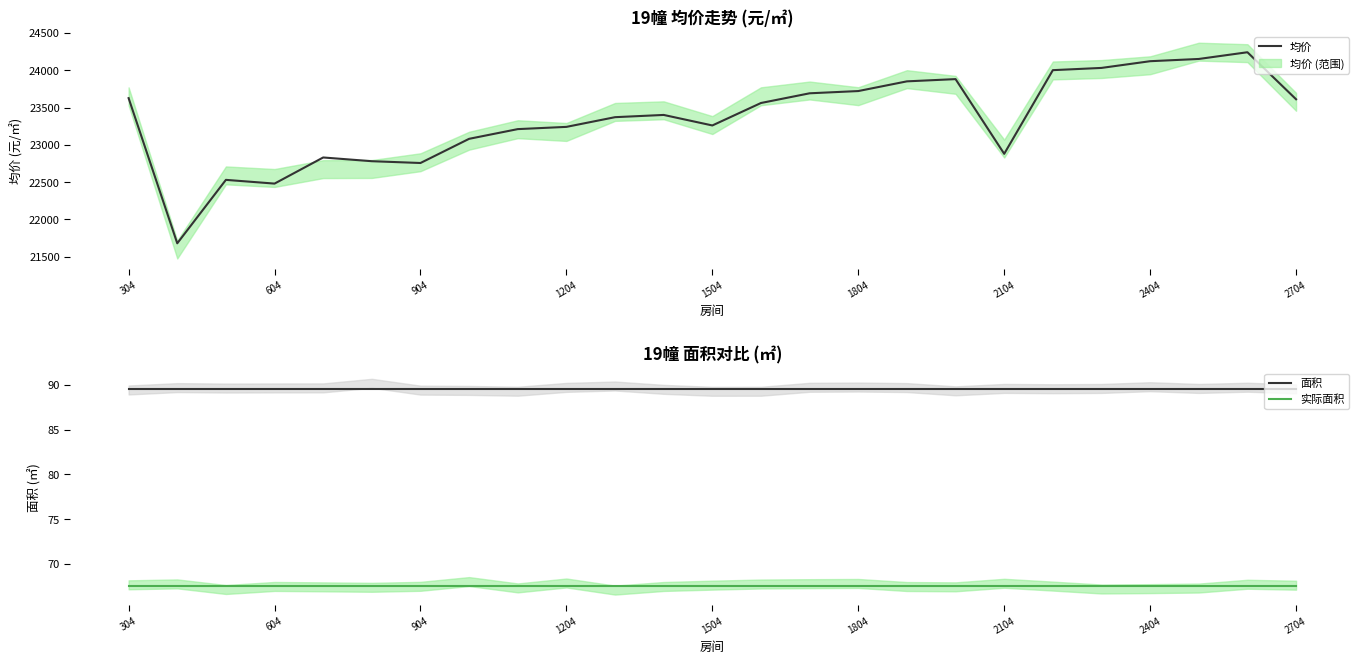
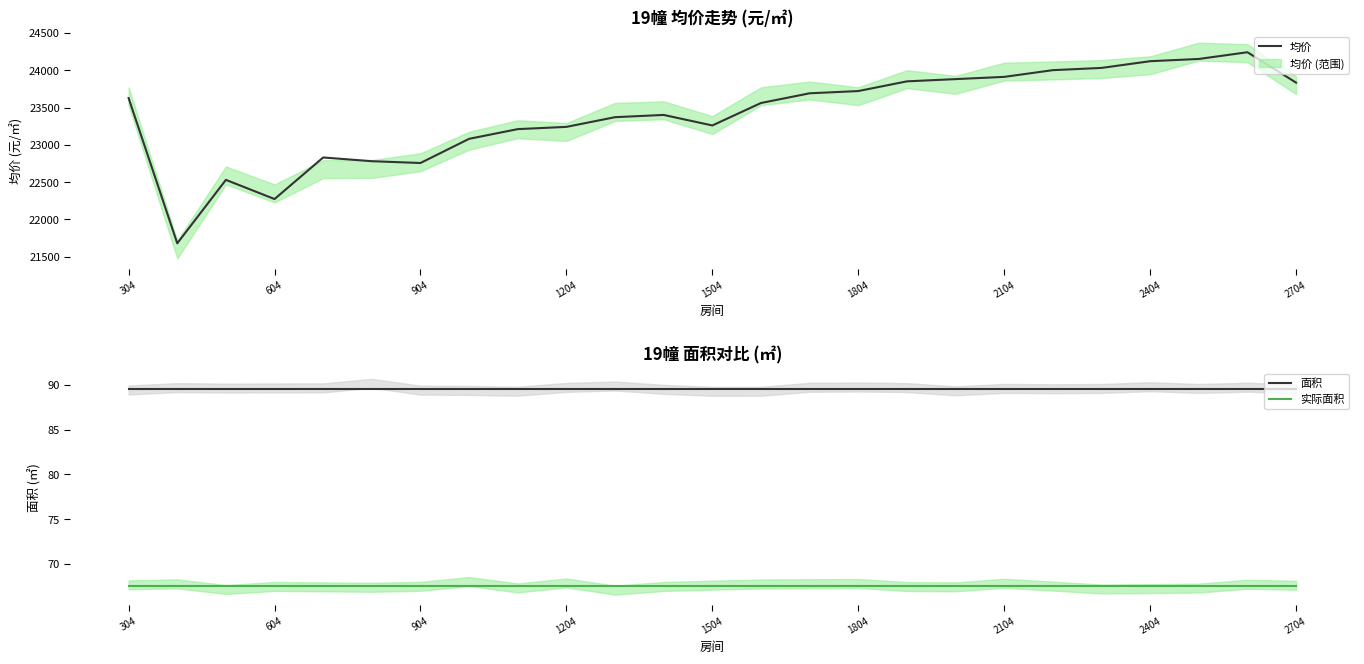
19幢 均价走势 (元/㎡), 均价, 604: 22500 -> 22300
19幢 均价走势 (元/㎡), 均价, 2104: 22900 -> 23900
19幢 均价走势 (元/㎡), 均价, 2704: 23600 -> 23800
